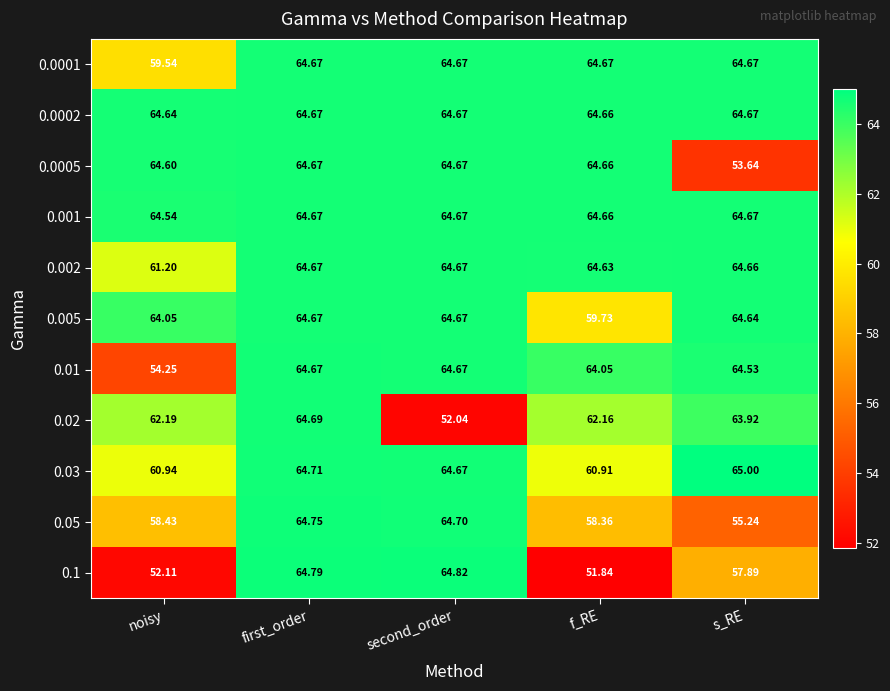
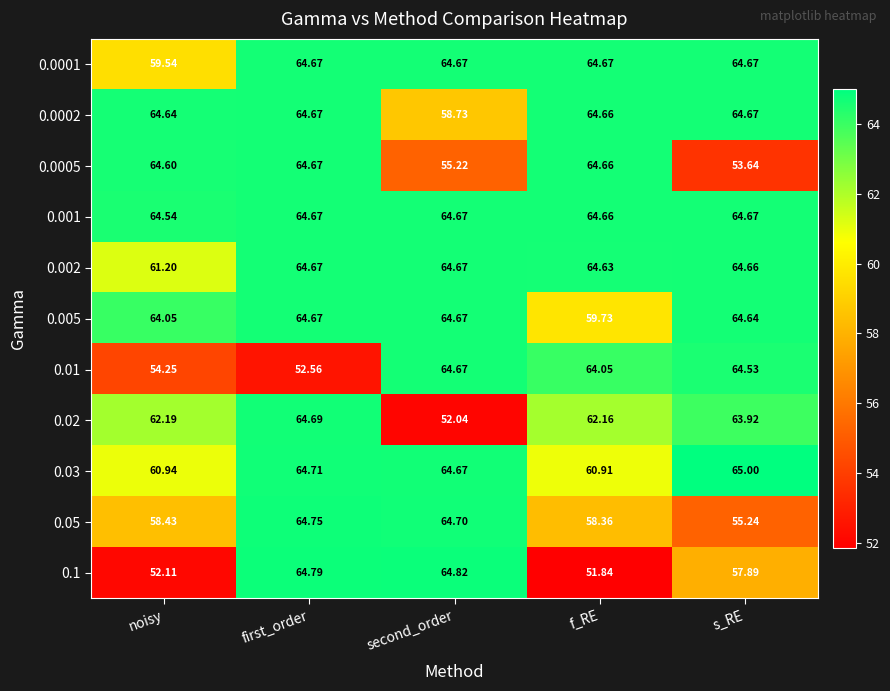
0.0002, second_order: 64.67 -> 58.73
0.0005, second_order: 64.67 -> 55.22
0.01, first_order: 64.67 -> 52.56
